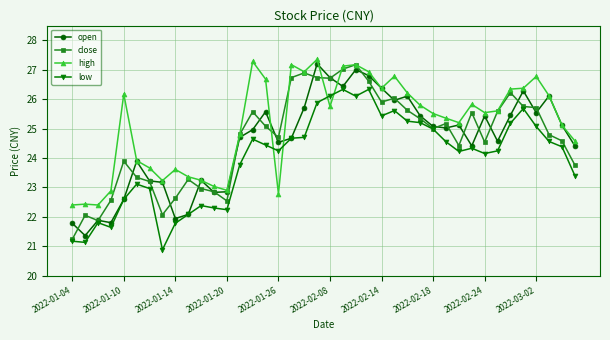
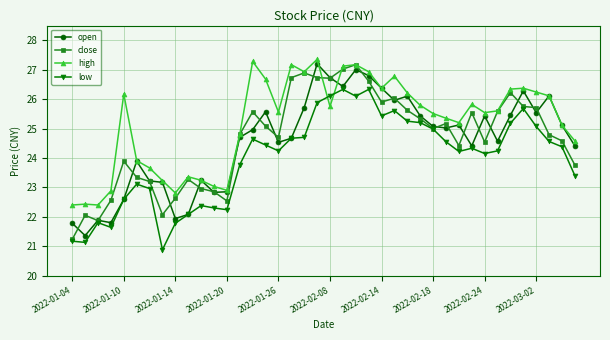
high, 2022-01-14: 23.6 -> 22.8
high, 2022-01-26: 22.8 -> 25.6
high, 2022-03-02: 26.8 -> 26.2
